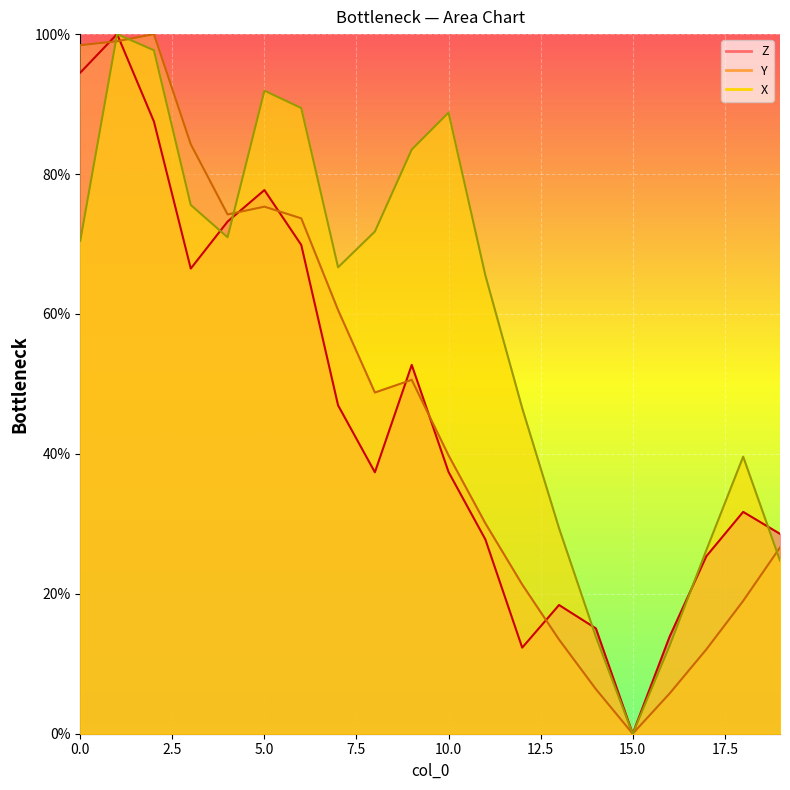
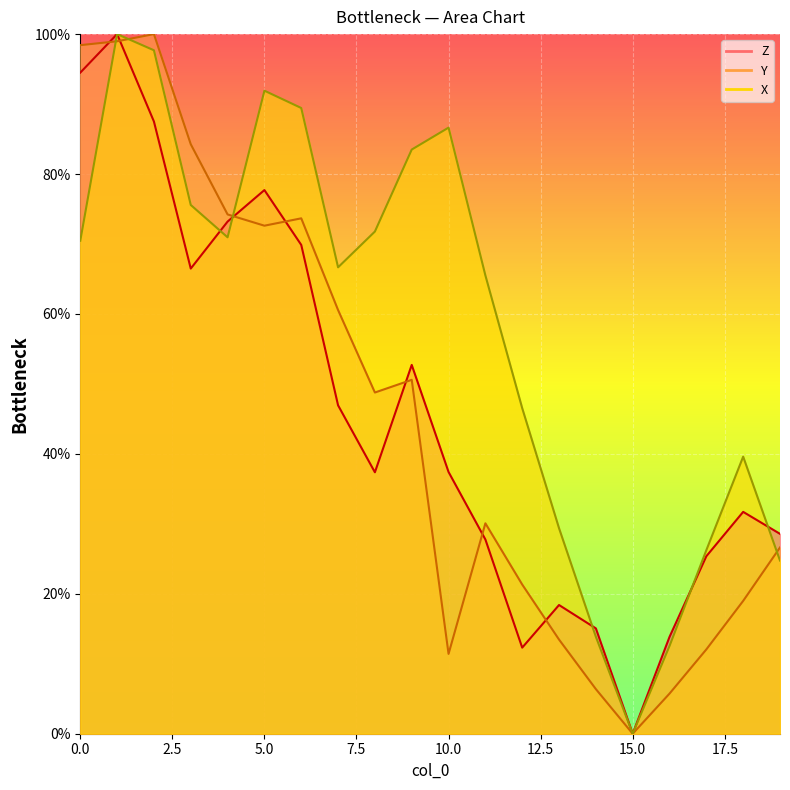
Y, 5.0: 75% -> 73%
Y, 10.0: 40% -> 11%
X, 10.0: 89% -> 87%
